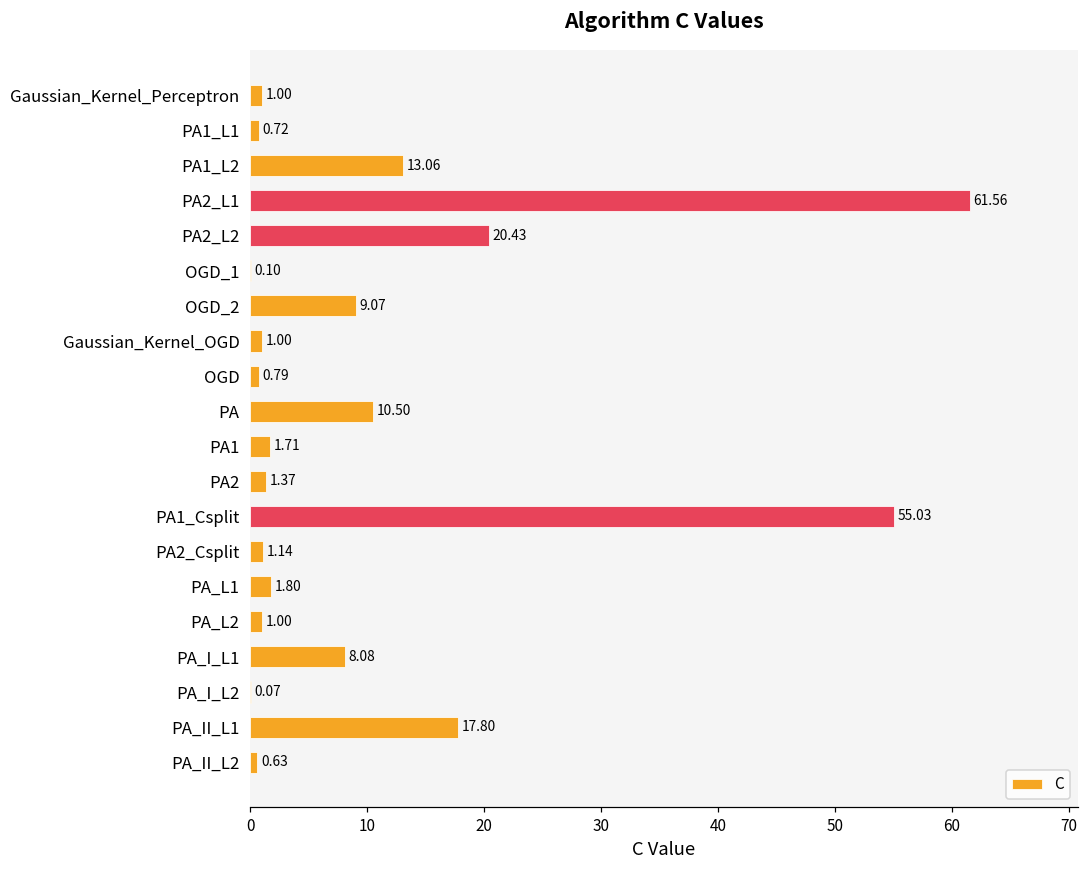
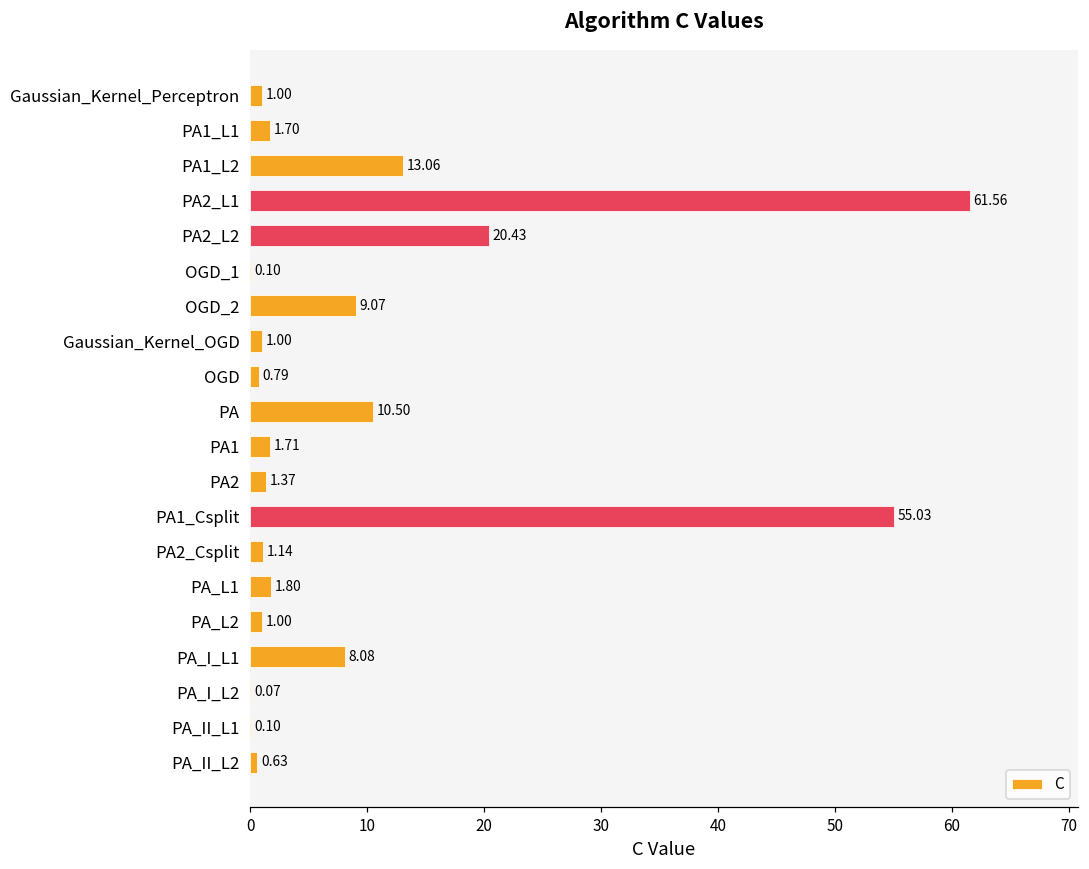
PA1_L1: 0.72 -> 1.70
PA_II_L1: 17.80 -> 0.10
